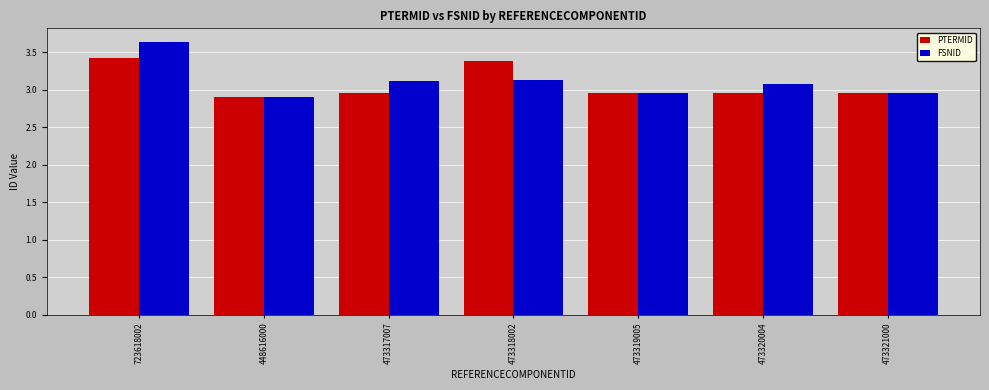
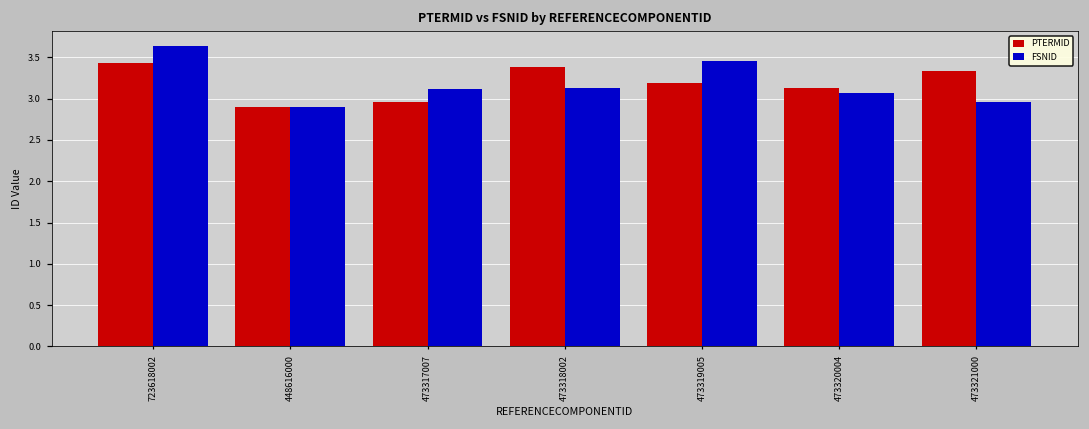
PTERMID, 473319005: 3.0 -> 3.2
FSNID, 473319005: 3.0 -> 3.5
PTERMID, 473320004: 3.0 -> 3.1
PTERMID, 473321000: 3.0 -> 3.3
